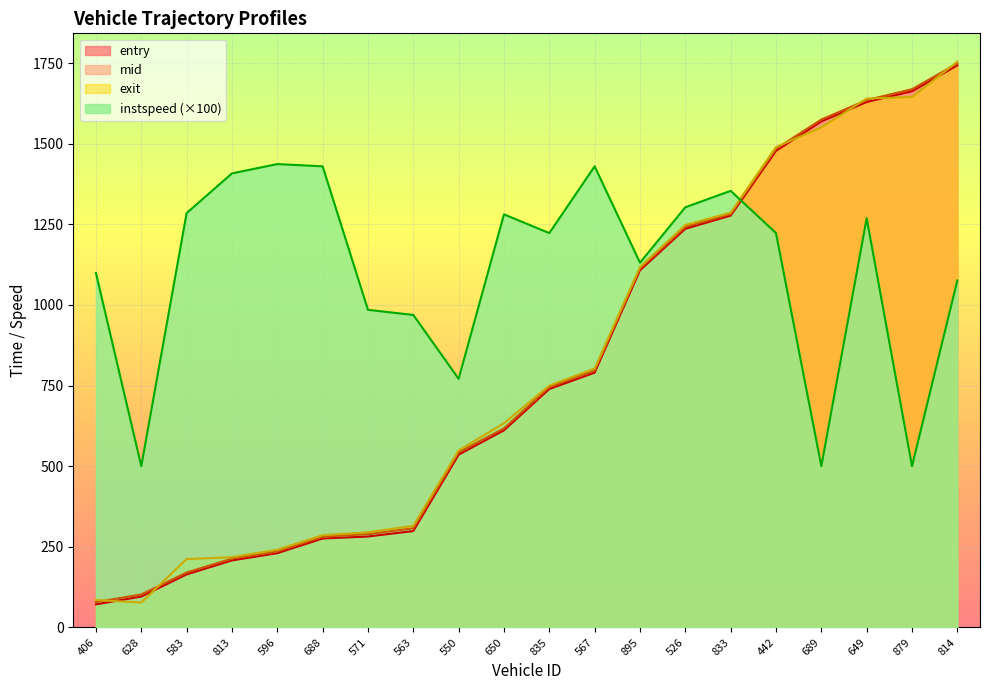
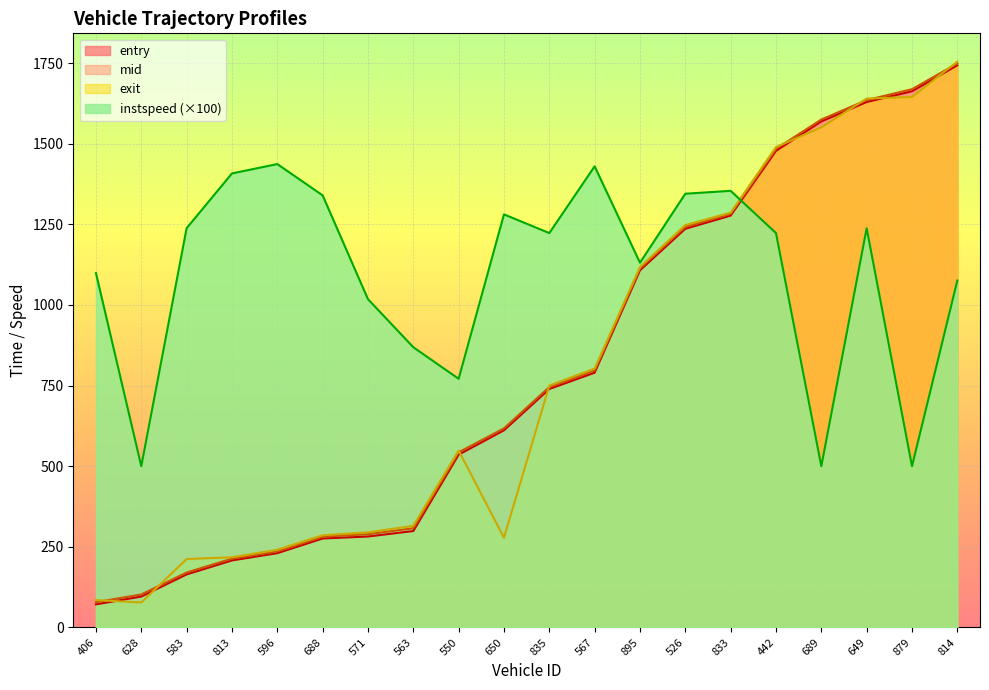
instspeed (×100), 583: 1290 -> 1240
instspeed (×100), 688: 1430 -> 1340
instspeed (×100), 571: 990 -> 1020
instspeed (×100), 563: 970 -> 870
exit, 650: 630 -> 280
instspeed (×100), 526: 1300 -> 1350
instspeed (×100), 649: 1270 -> 1240
